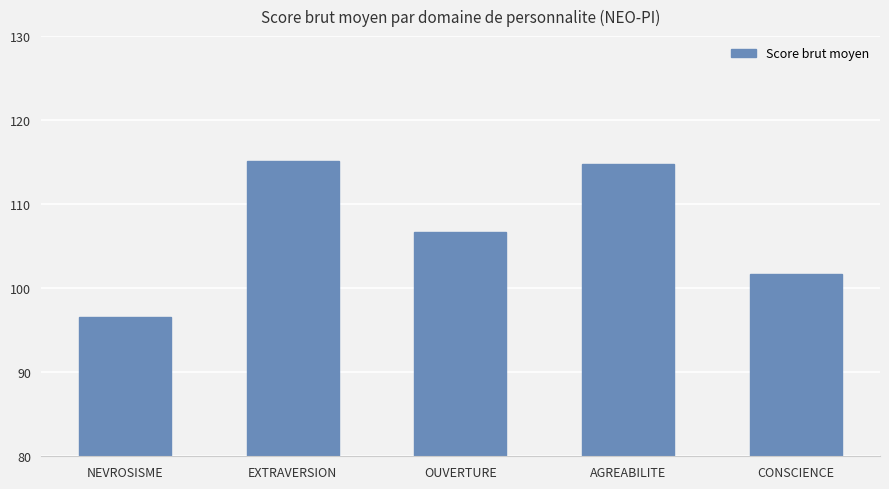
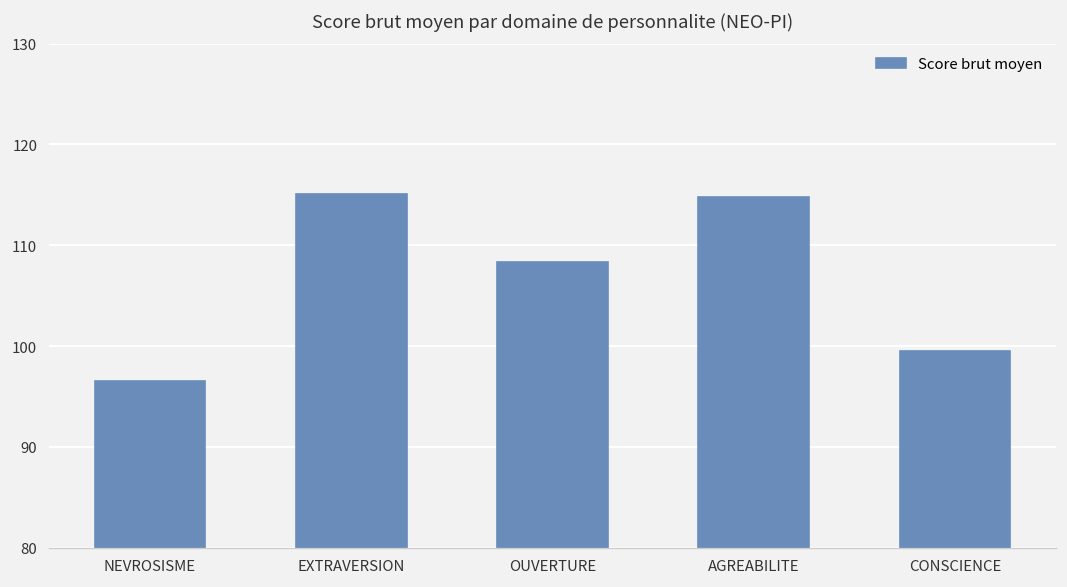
OUVERTURE: 107 -> 108
CONSCIENCE: 102 -> 100
